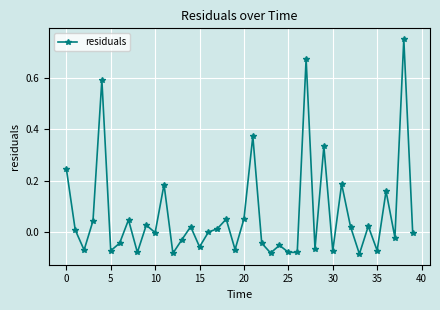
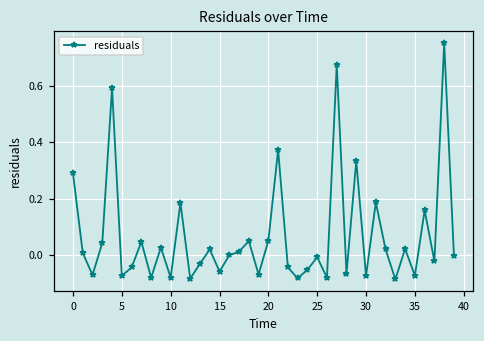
0: 0.25 -> 0.29
10: 0.00 -> -0.08
25: -0.08 -> -0.01
